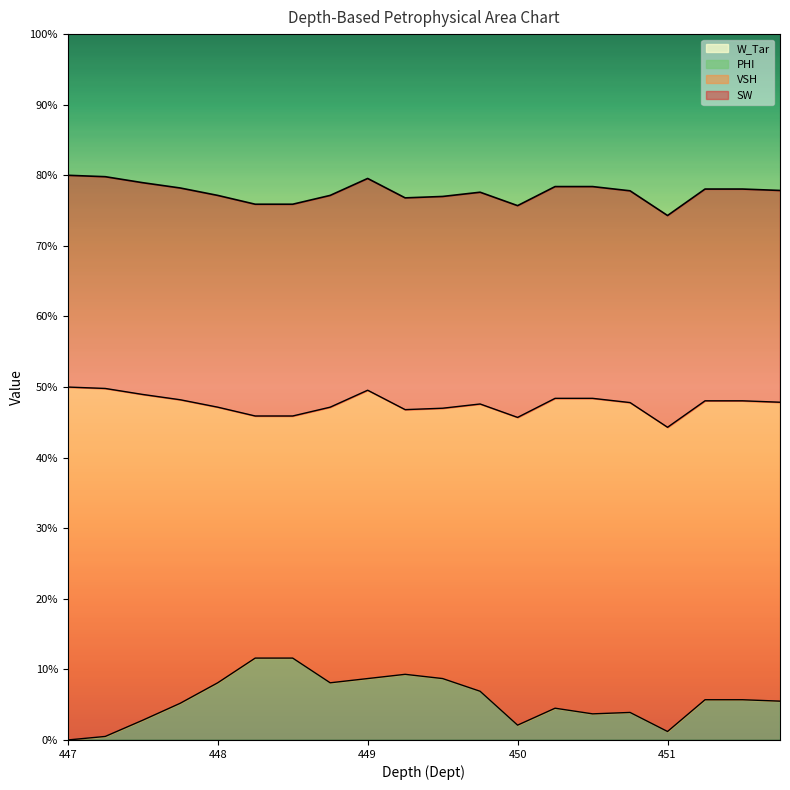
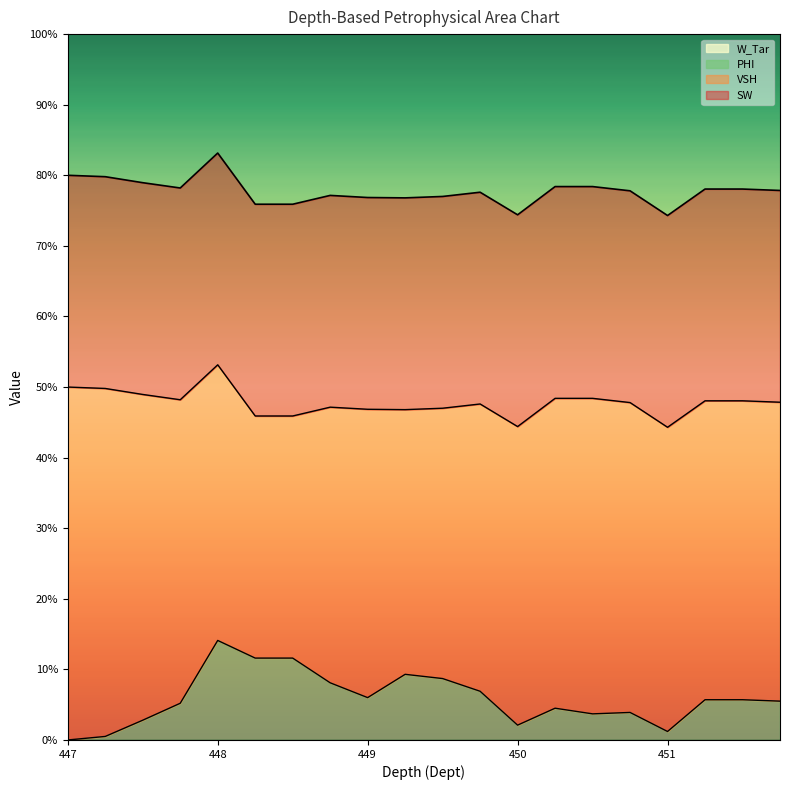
PHI, 448: 8% -> 14%
PHI, 449: 9% -> 6%
VSH, 450: 44% -> 42%
